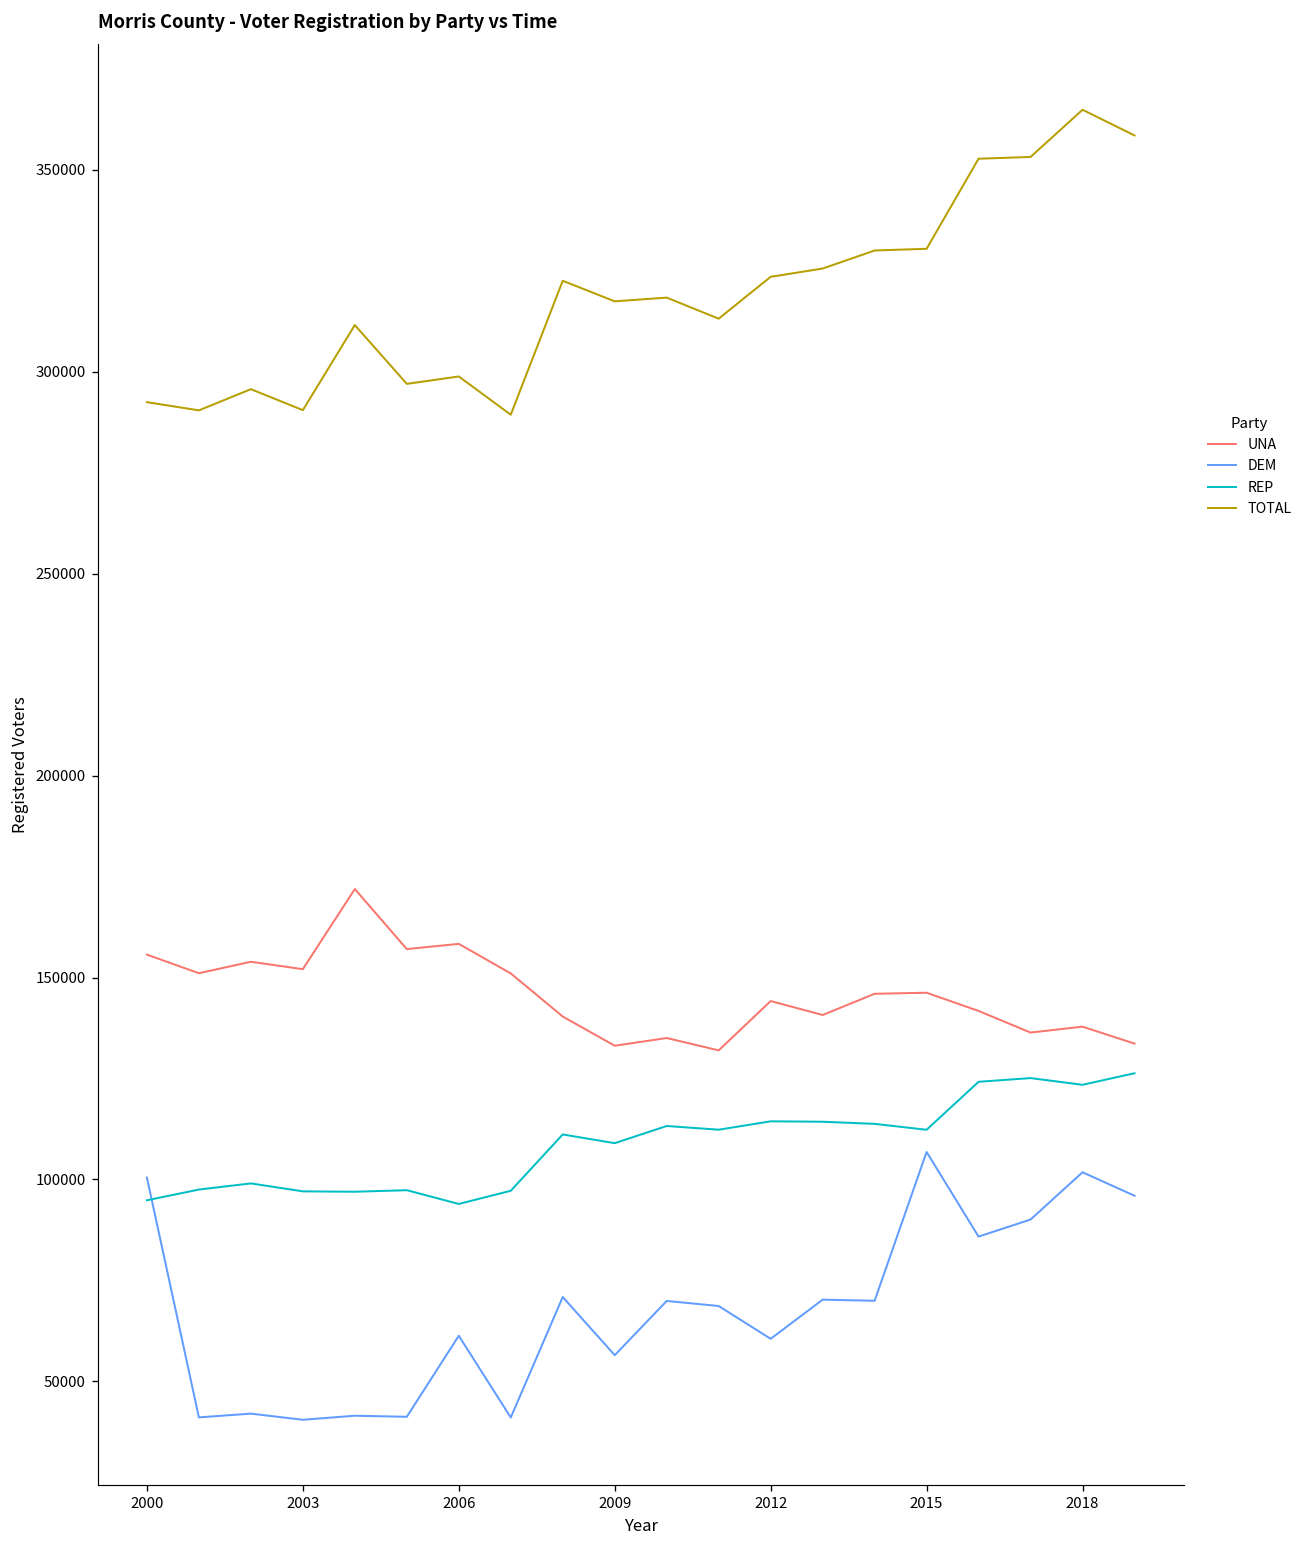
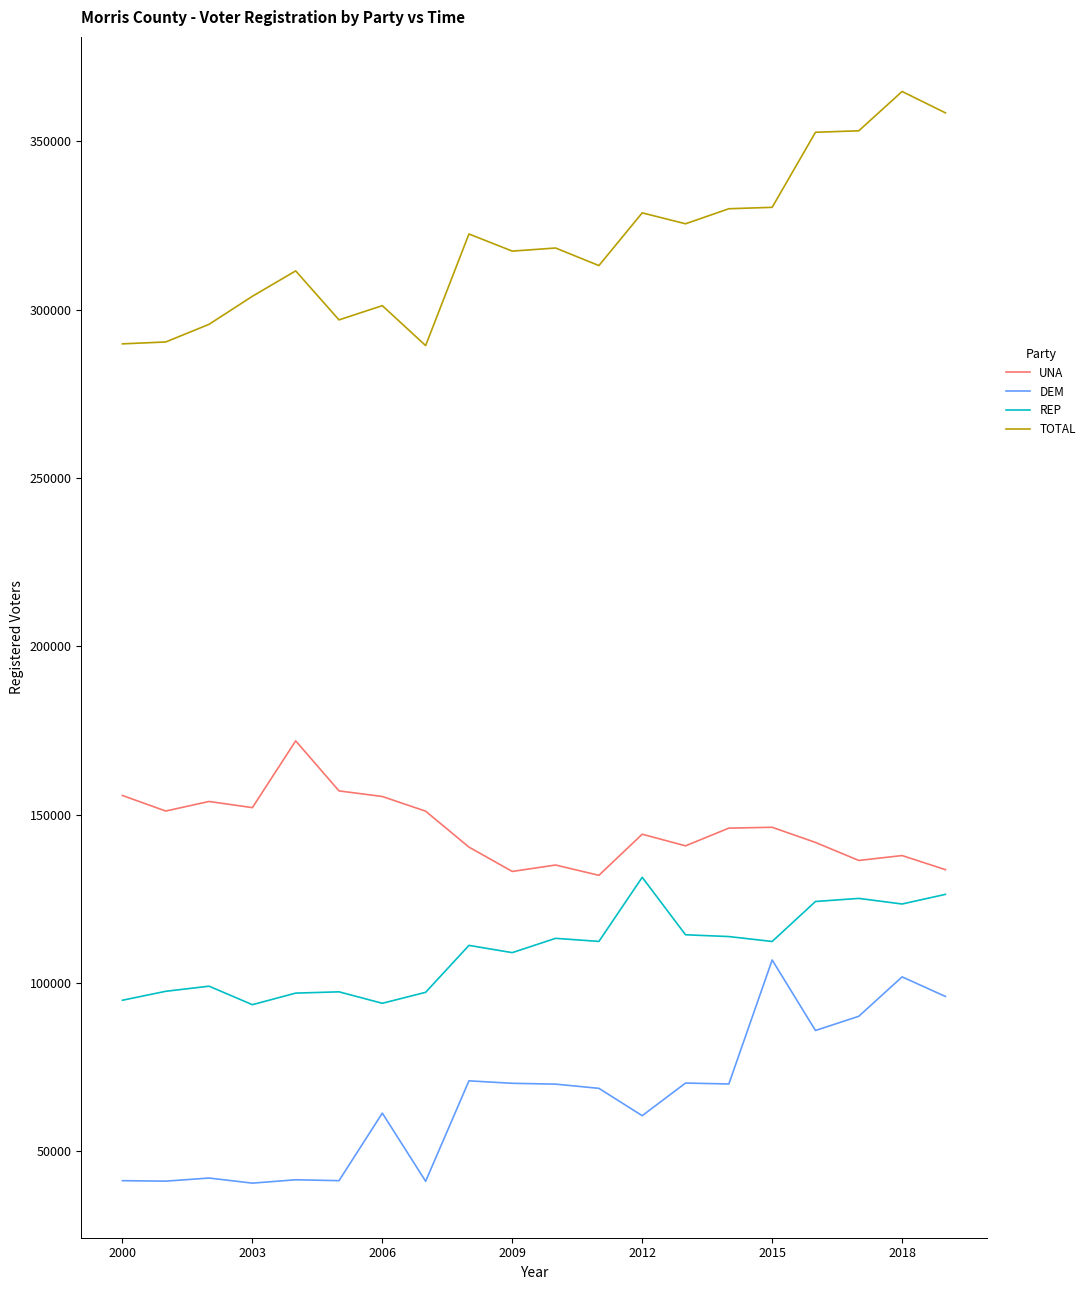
DEM, 2000: 100000 -> 41000
TOTAL, 2000: 292000 -> 290000
REP, 2003: 97000 -> 94000
TOTAL, 2003: 290000 -> 304000
UNA, 2006: 158000 -> 155000
TOTAL, 2006: 299000 -> 301000
DEM, 2009: 56000 -> 70000
REP, 2012: 114000 -> 131000
TOTAL, 2012: 323000 -> 329000
